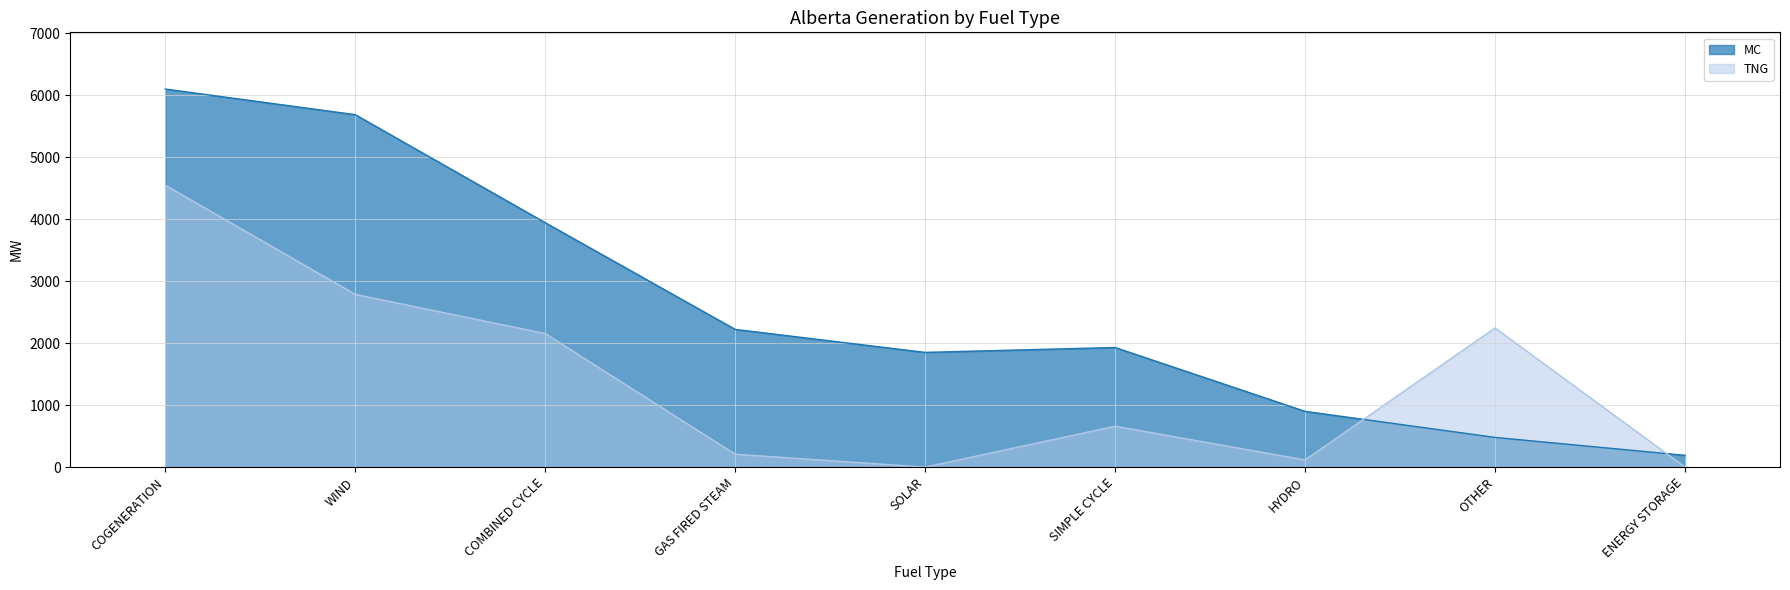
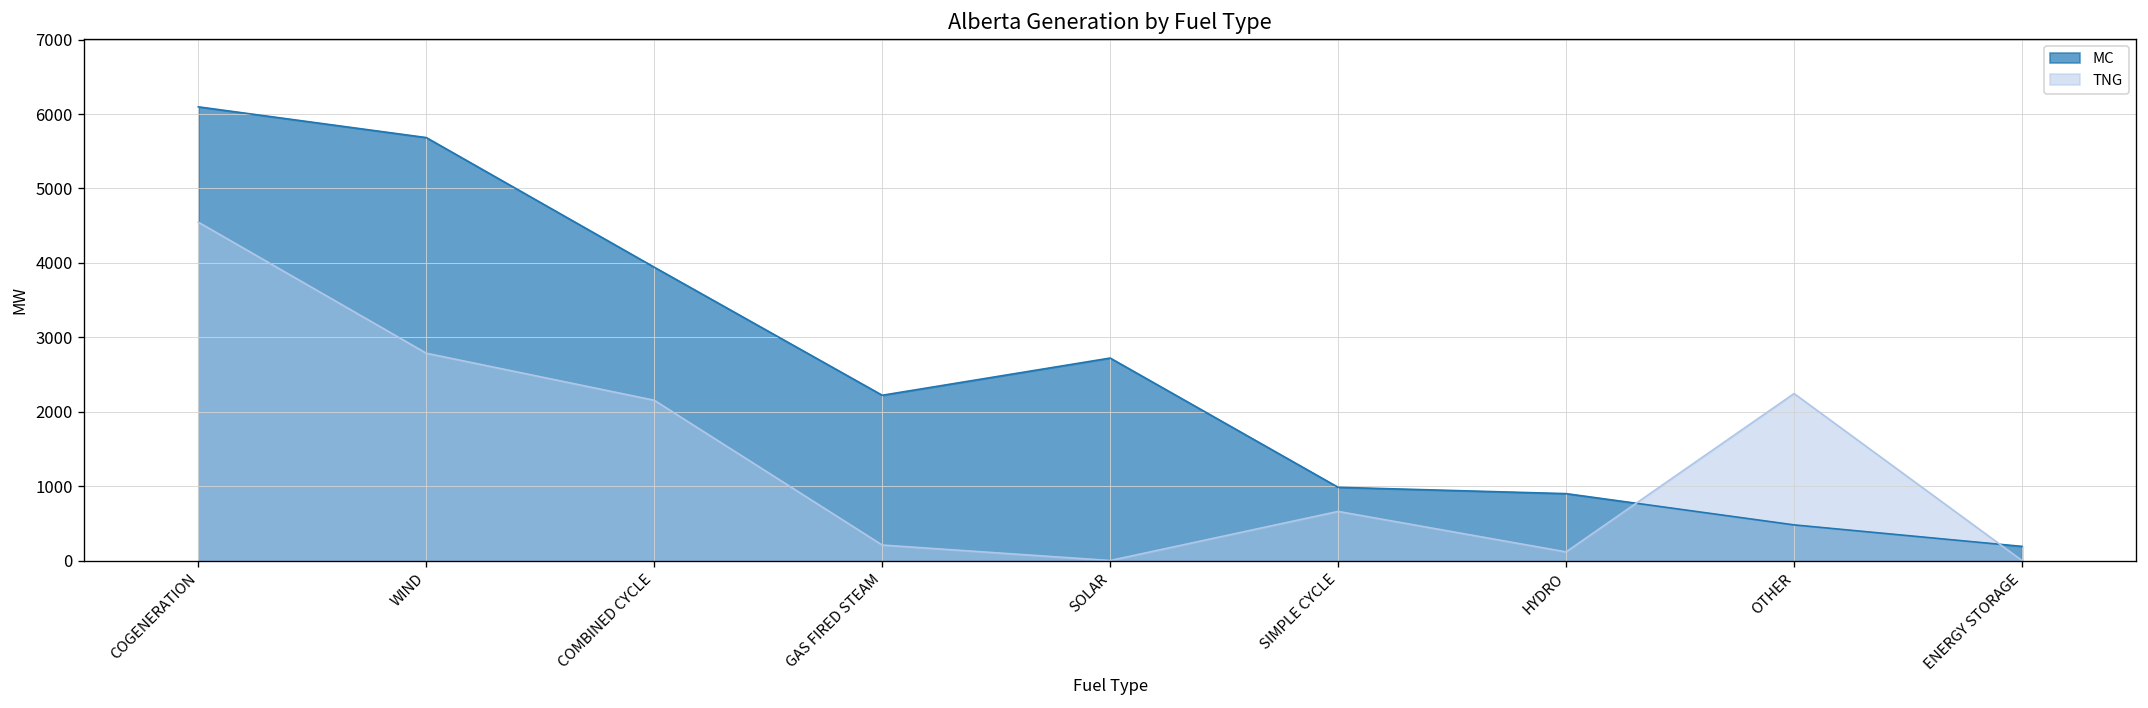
MC, SOLAR: 1900 -> 2700
MC, SIMPLE CYCLE: 1900 -> 1000
